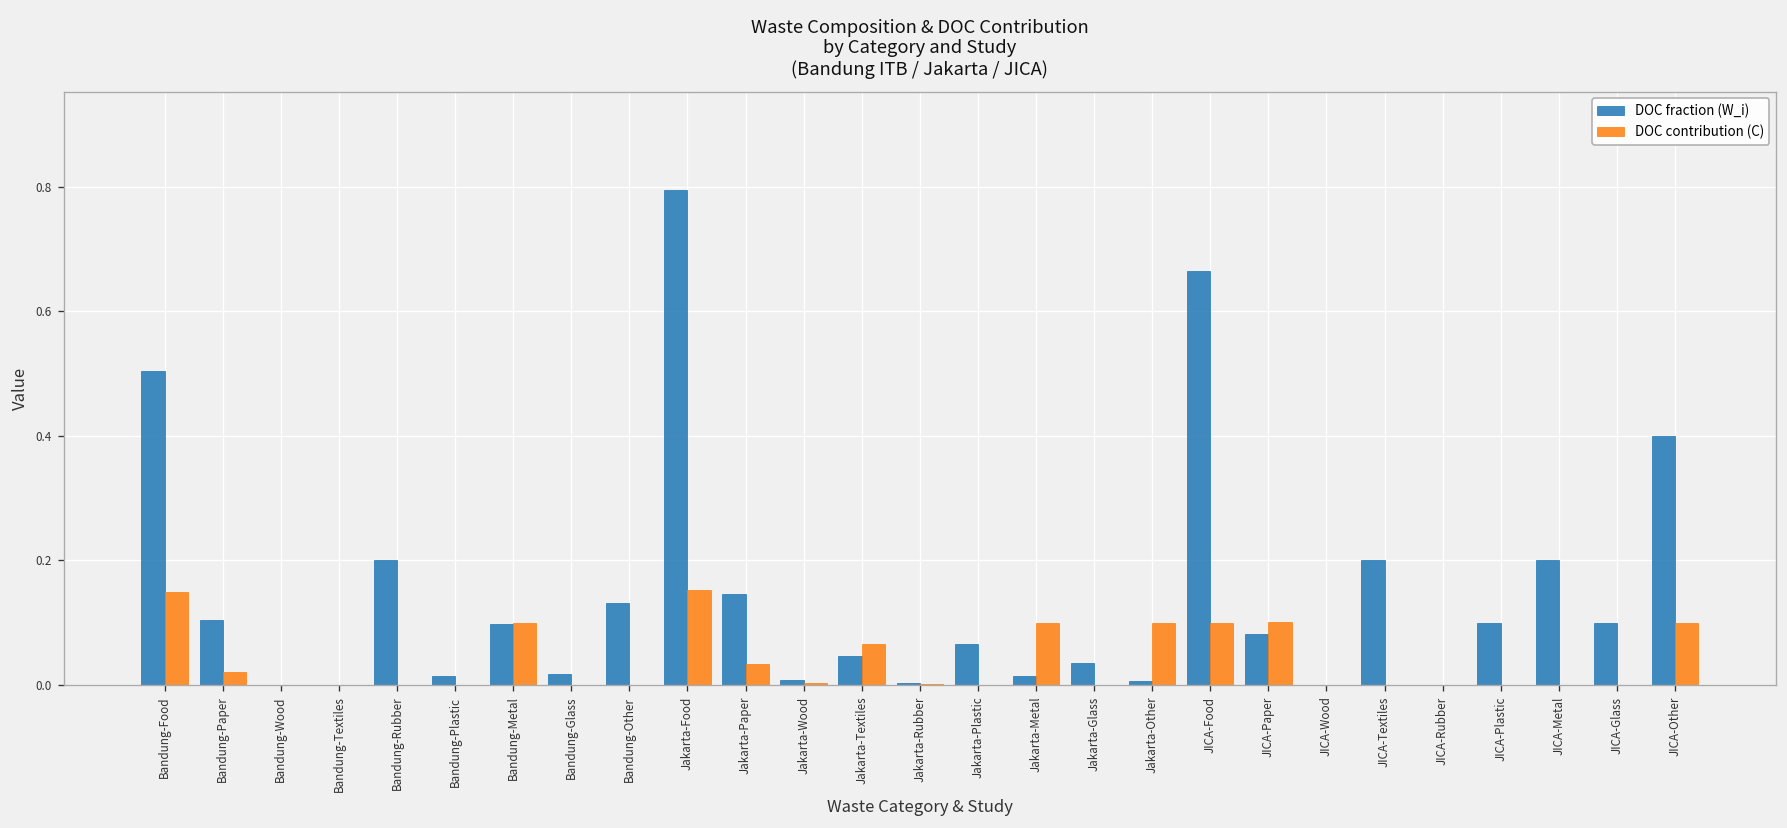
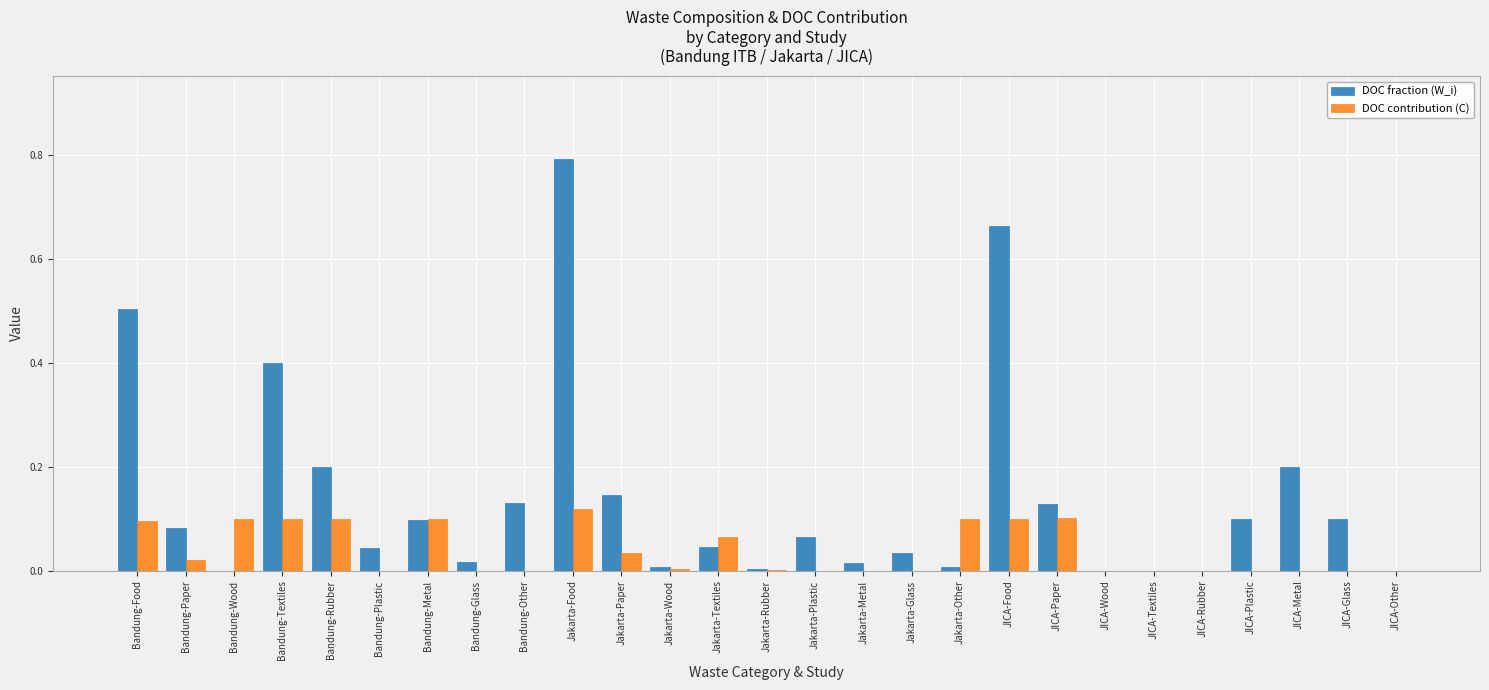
DOC contribution (C), Bandung-Food: 0.15 -> 0.10
DOC fraction (W_i), Bandung-Paper: 0.10 -> 0.08
DOC contribution (C), Bandung-Wood: 0.0 -> 0.1
DOC fraction (W_i), Bandung-Textiles: 0.0 -> 0.4
DOC contribution (C), Bandung-Textiles: 0.0 -> 0.1
DOC contribution (C), Bandung-Rubber: 0.0 -> 0.1
DOC fraction (W_i), Bandung-Plastic: 0.01 -> 0.04
DOC contribution (C), Jakarta-Food: 0.15 -> 0.12
DOC contribution (C), Jakarta-Metal: 0.1 -> 0.0
DOC fraction (W_i), JICA-Paper: 0.08 -> 0.13
DOC fraction (W_i), JICA-Textiles: 0.2 -> 0.0
DOC fraction (W_i), JICA-Other: 0.4 -> 0.0
DOC contribution (C), JICA-Other: 0.1 -> 0.0
